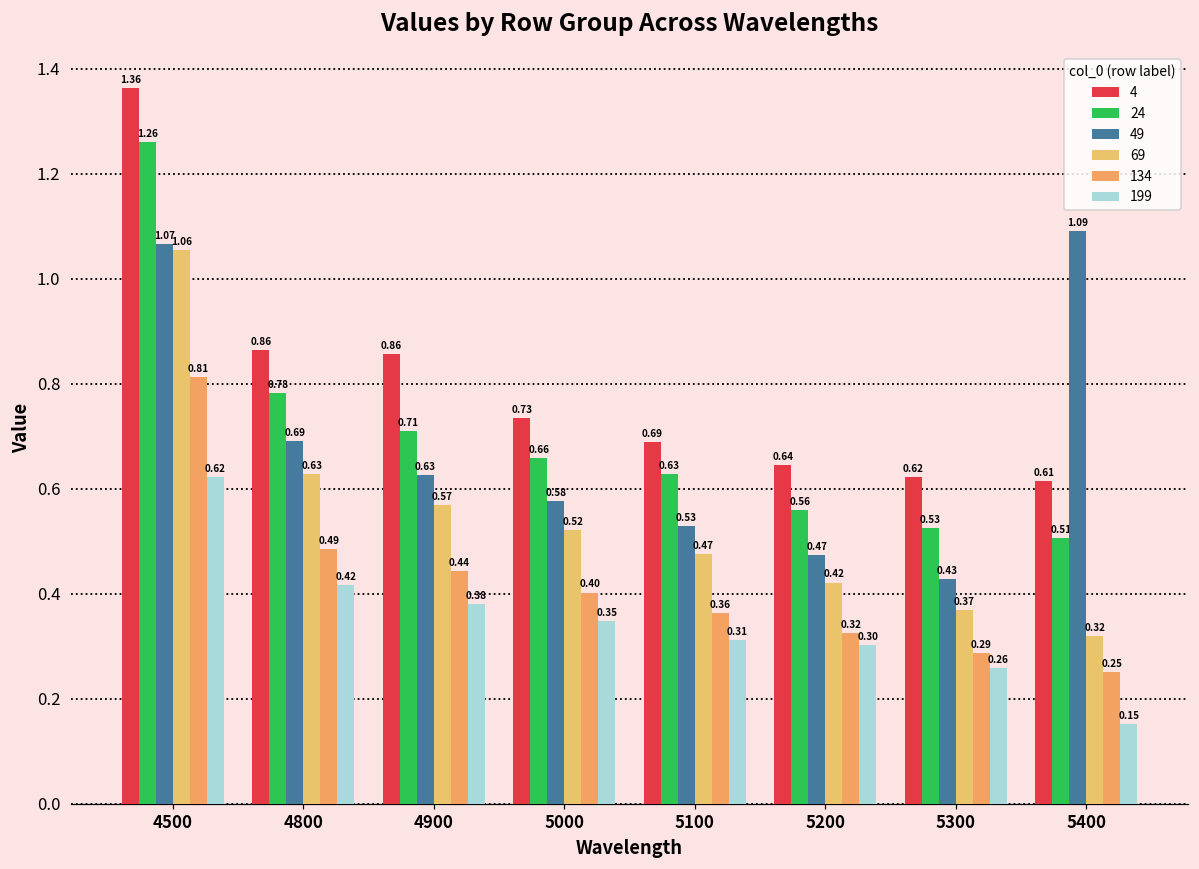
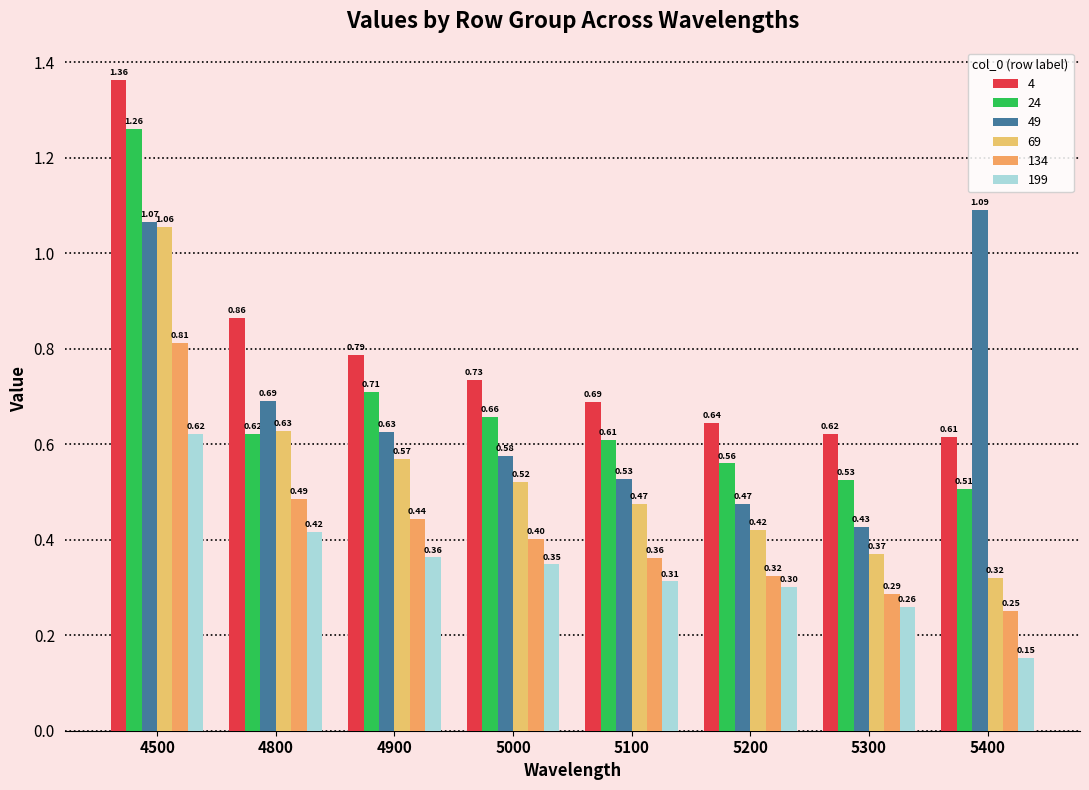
24, 4800: 0.78 -> 0.62
4, 4900: 0.86 -> 0.79
199, 4900: 0.38 -> 0.36
24, 5100: 0.63 -> 0.61
